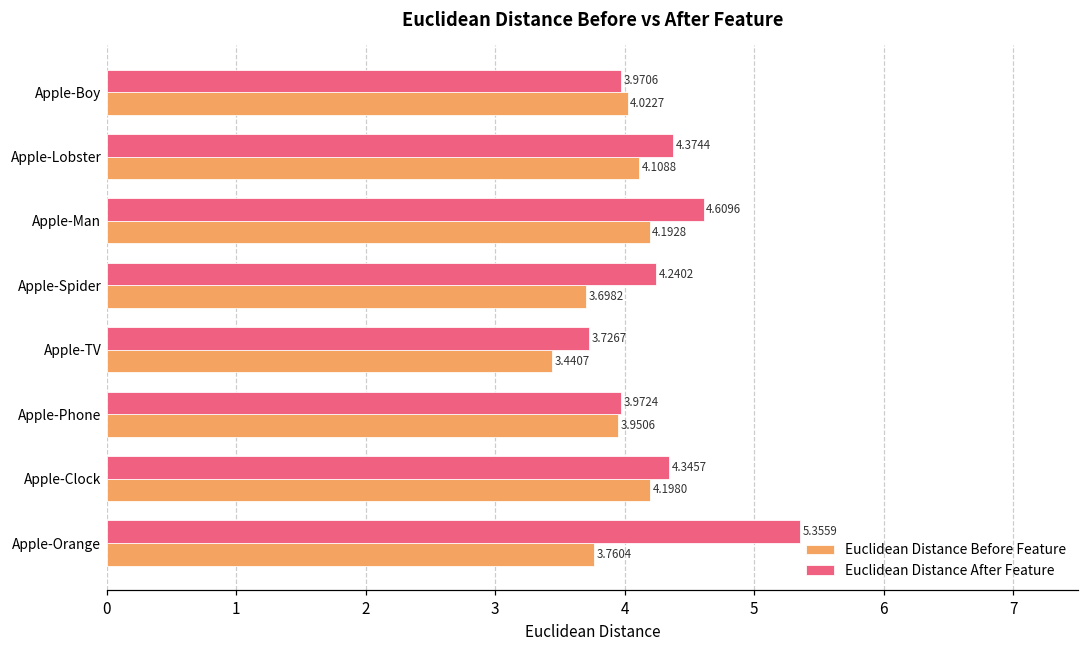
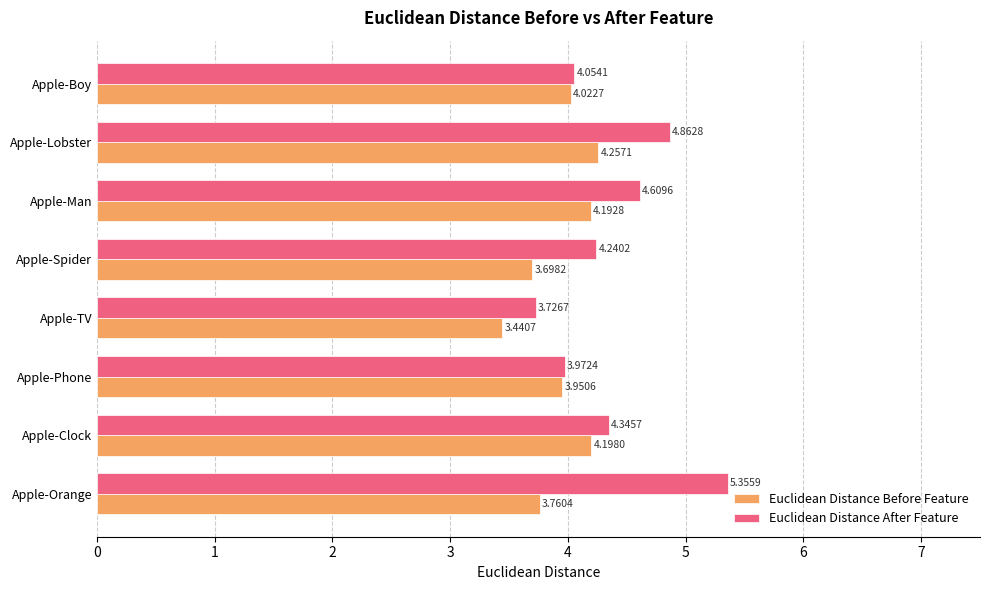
Euclidean Distance After Feature, Apple-Boy: 3.9706 -> 4.0541
Euclidean Distance After Feature, Apple-Lobster: 4.3744 -> 4.8628
Euclidean Distance Before Feature, Apple-Lobster: 4.1088 -> 4.2571
